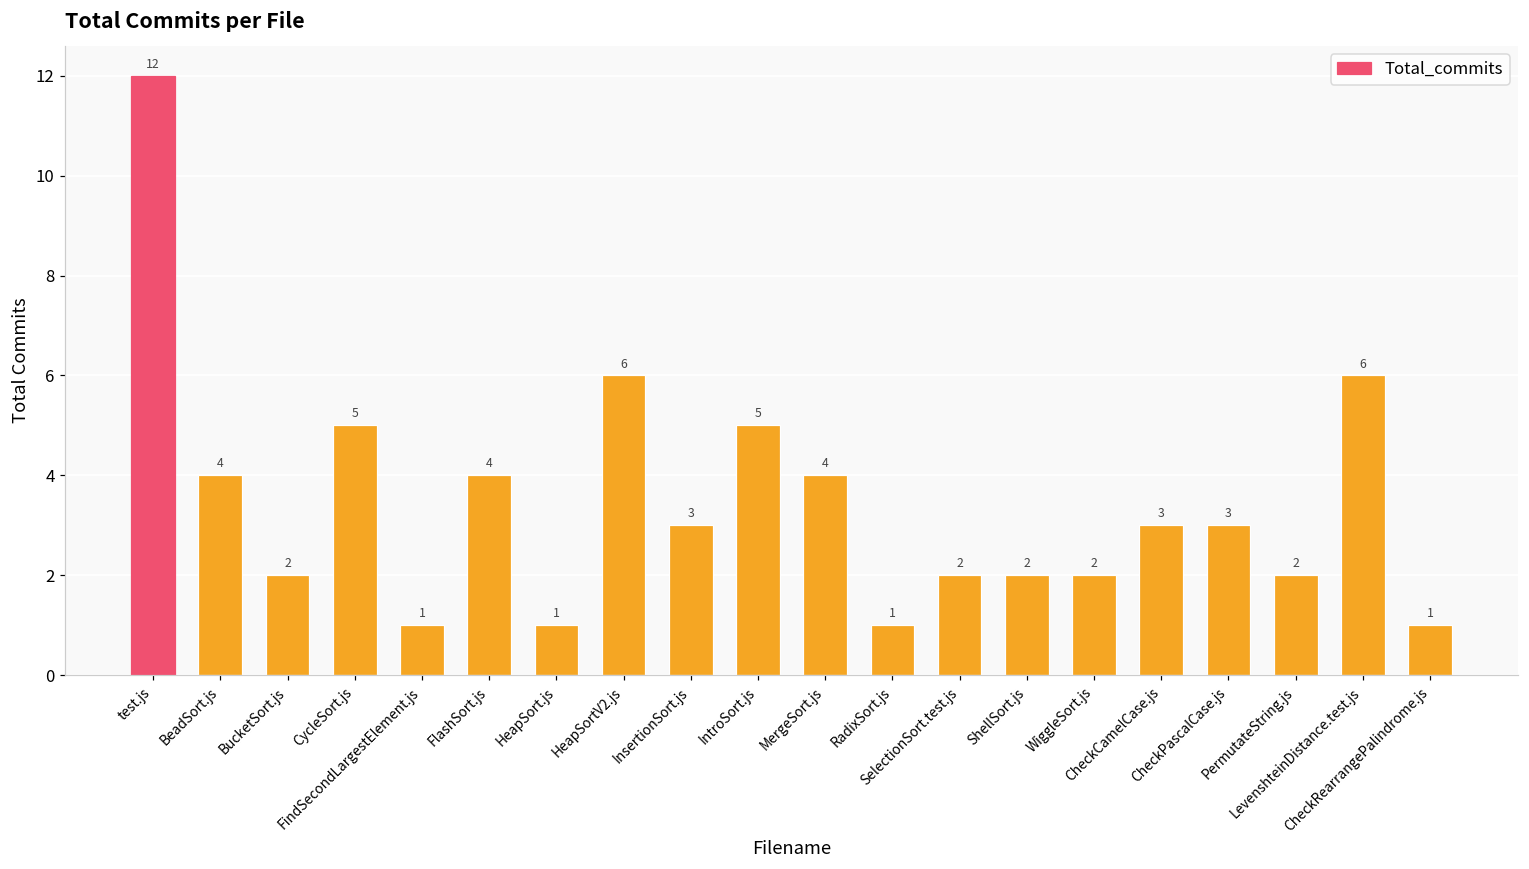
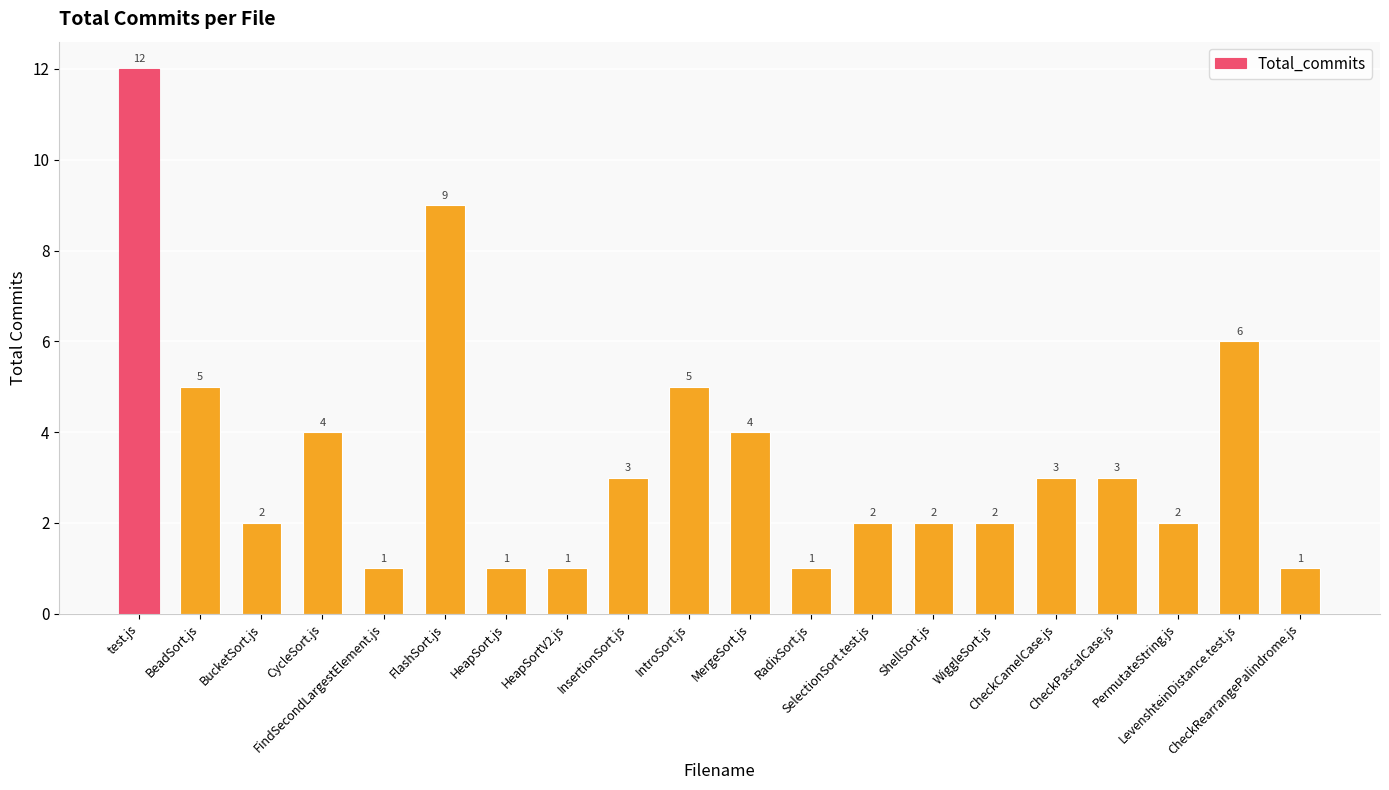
BeadSort.js: 4 -> 5
CycleSort.js: 5 -> 4
FlashSort.js: 4 -> 9
HeapSortV2.js: 6 -> 1
